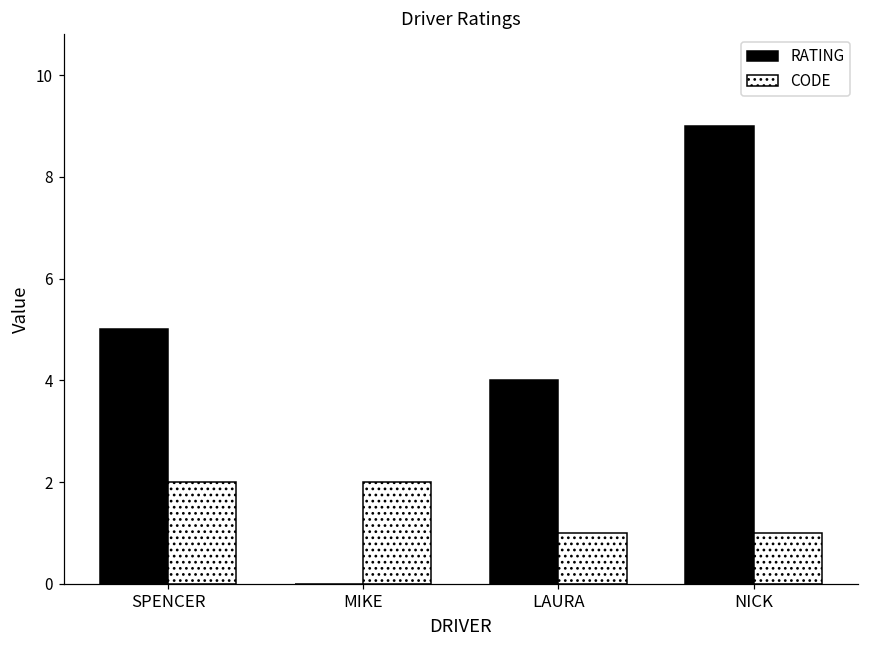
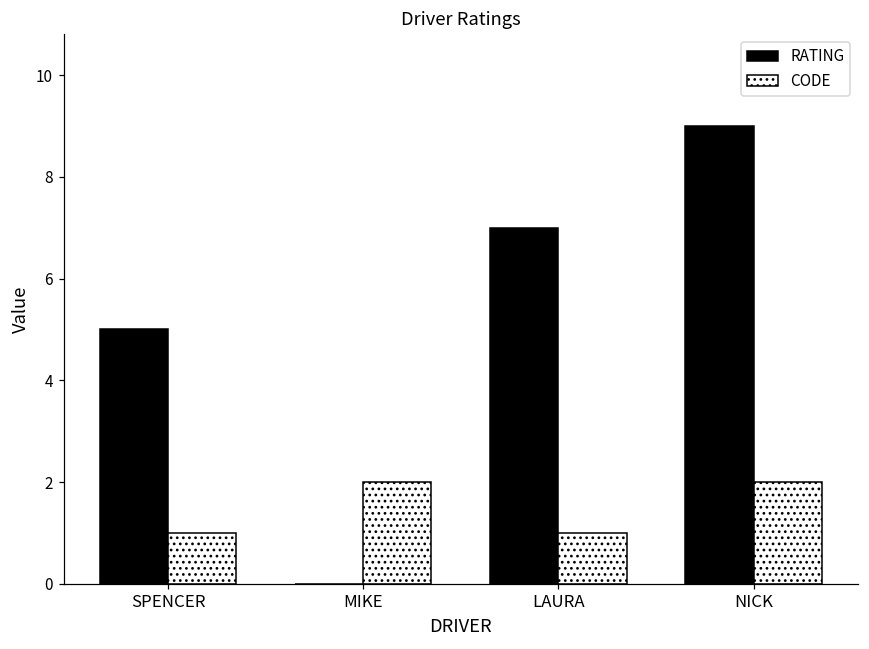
CODE, SPENCER: 2 -> 1
RATING, LAURA: 4 -> 7
CODE, NICK: 1 -> 2
